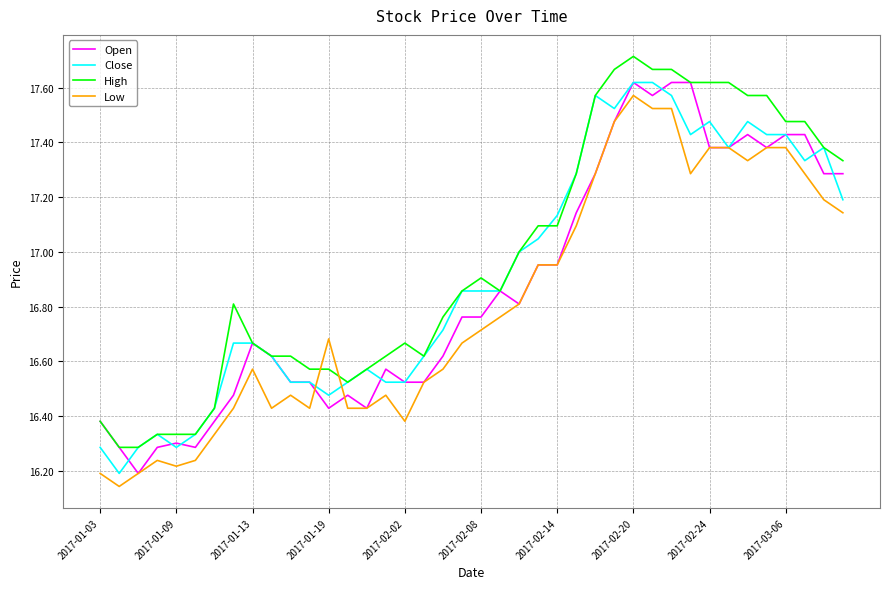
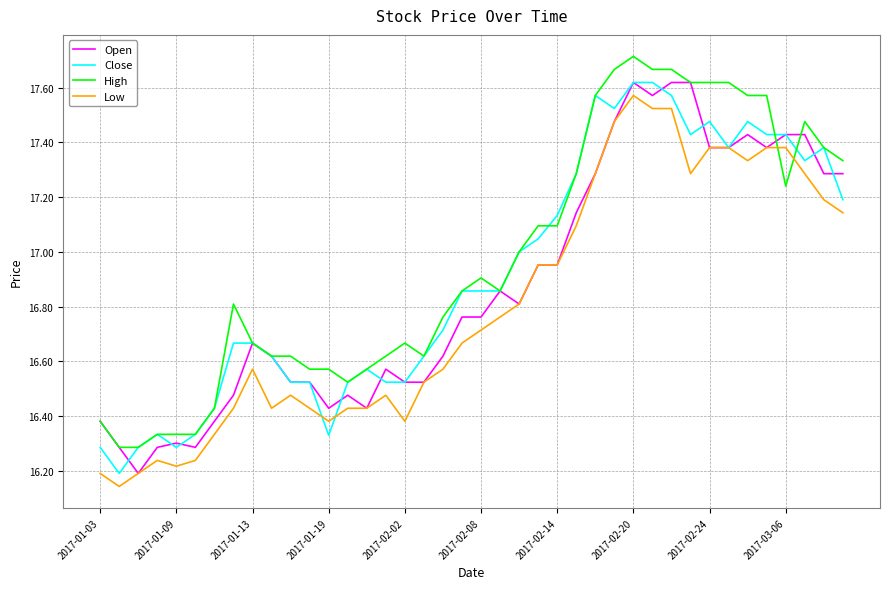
Close, 2017-01-19: 16.48 -> 16.33
Low, 2017-01-19: 16.68 -> 16.38
High, 2017-03-06: 17.48 -> 17.24
